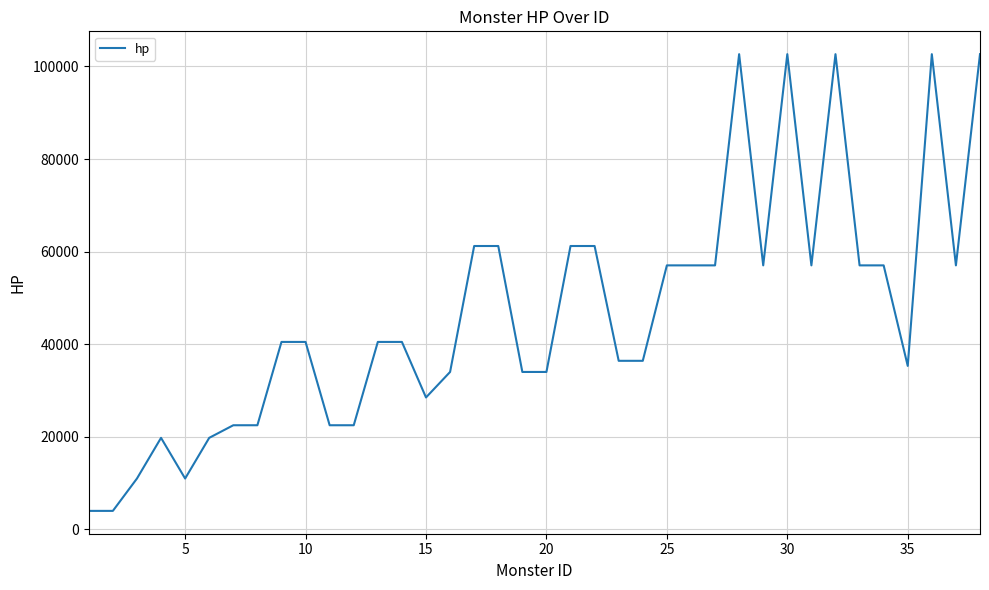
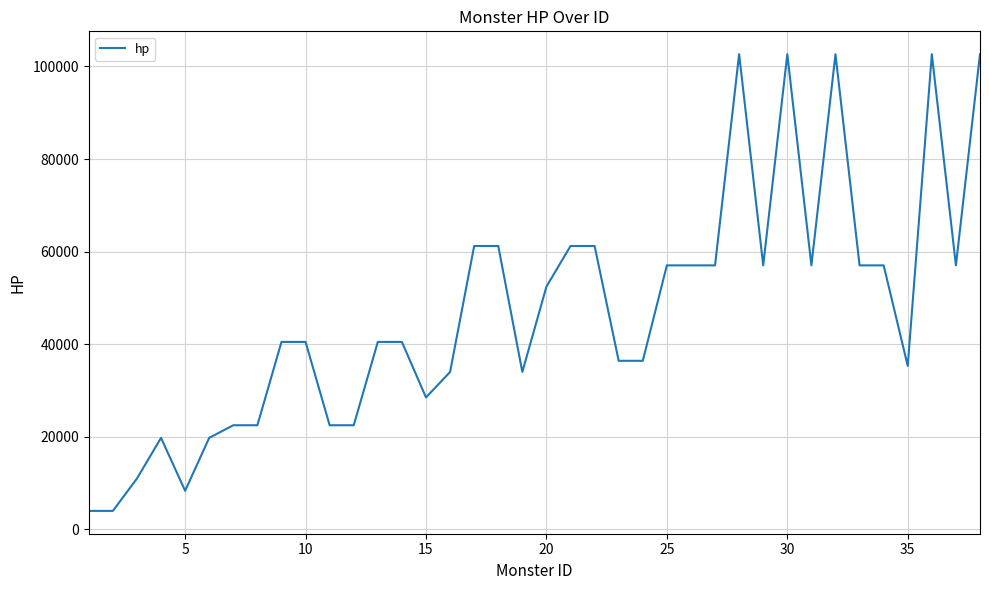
5: 11000 -> 8000
20: 34000 -> 52000
